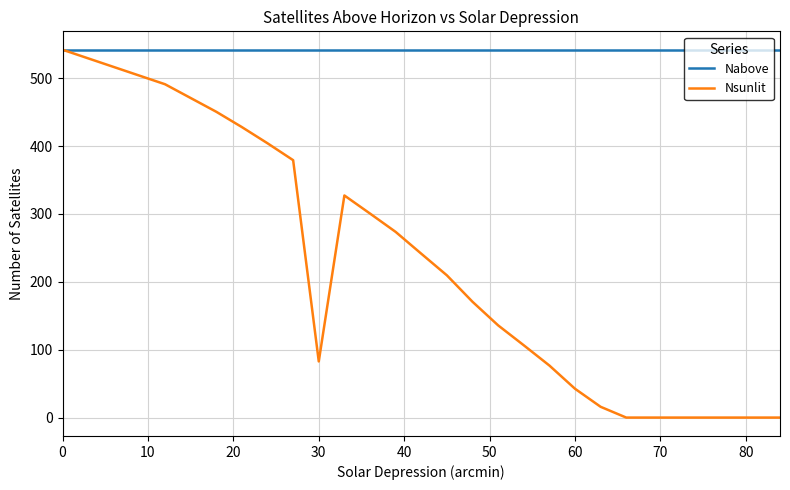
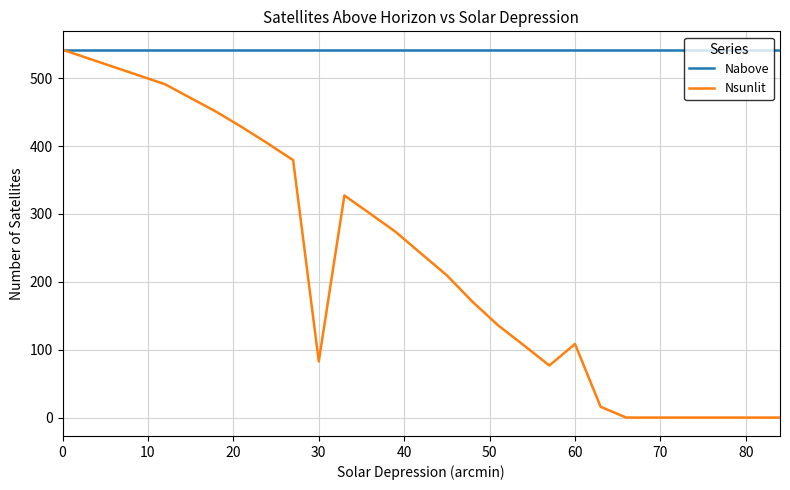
Nsunlit, 60: 40 -> 110
